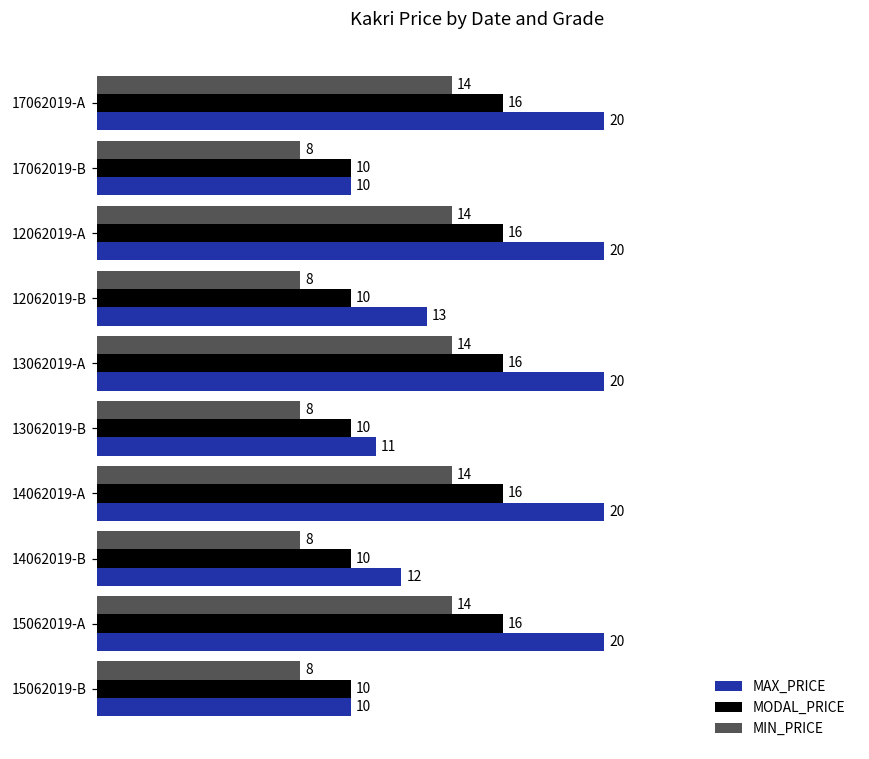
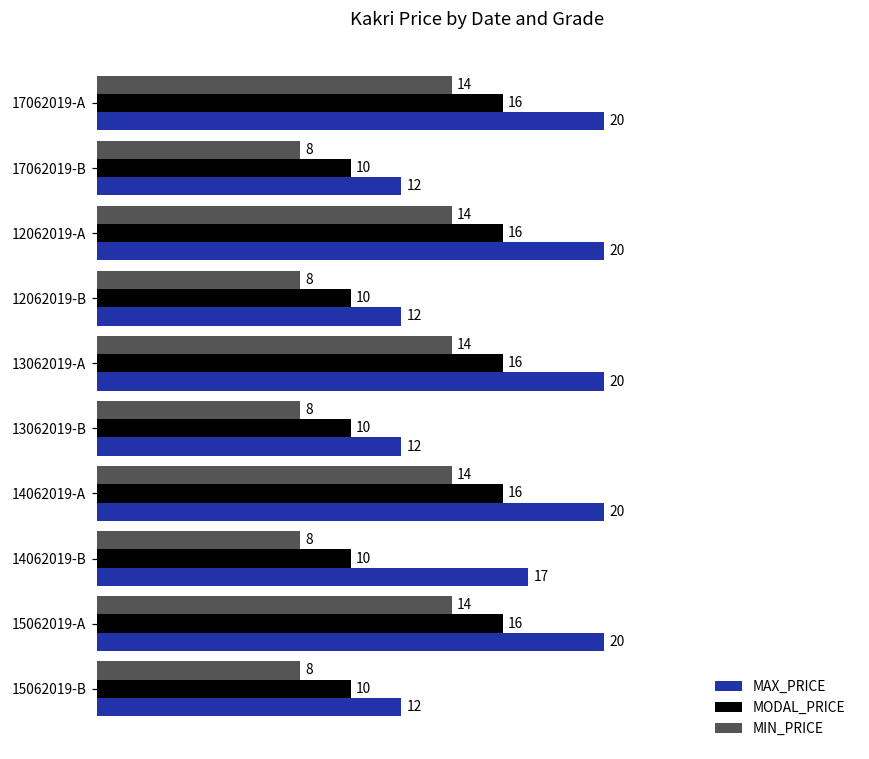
MAX_PRICE, 17062019-B: 10 -> 12
MAX_PRICE, 12062019-B: 13 -> 12
MAX_PRICE, 13062019-B: 11 -> 12
MAX_PRICE, 14062019-B: 12 -> 17
MAX_PRICE, 15062019-B: 10 -> 12
